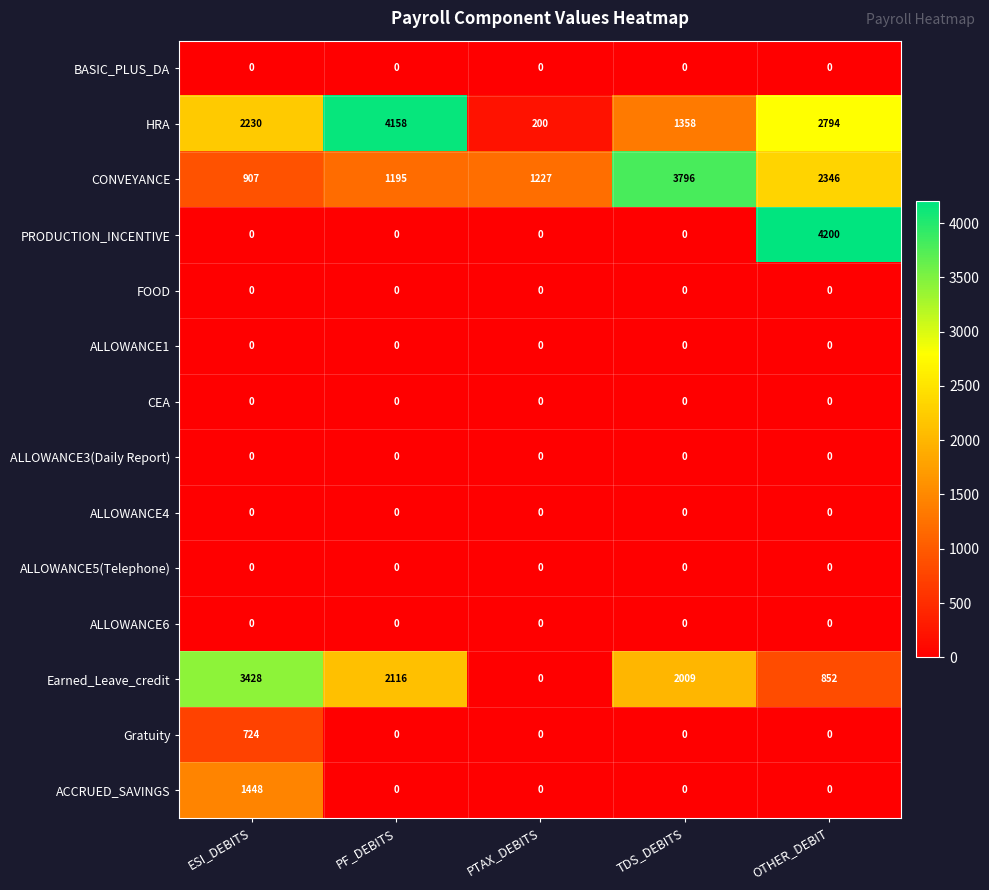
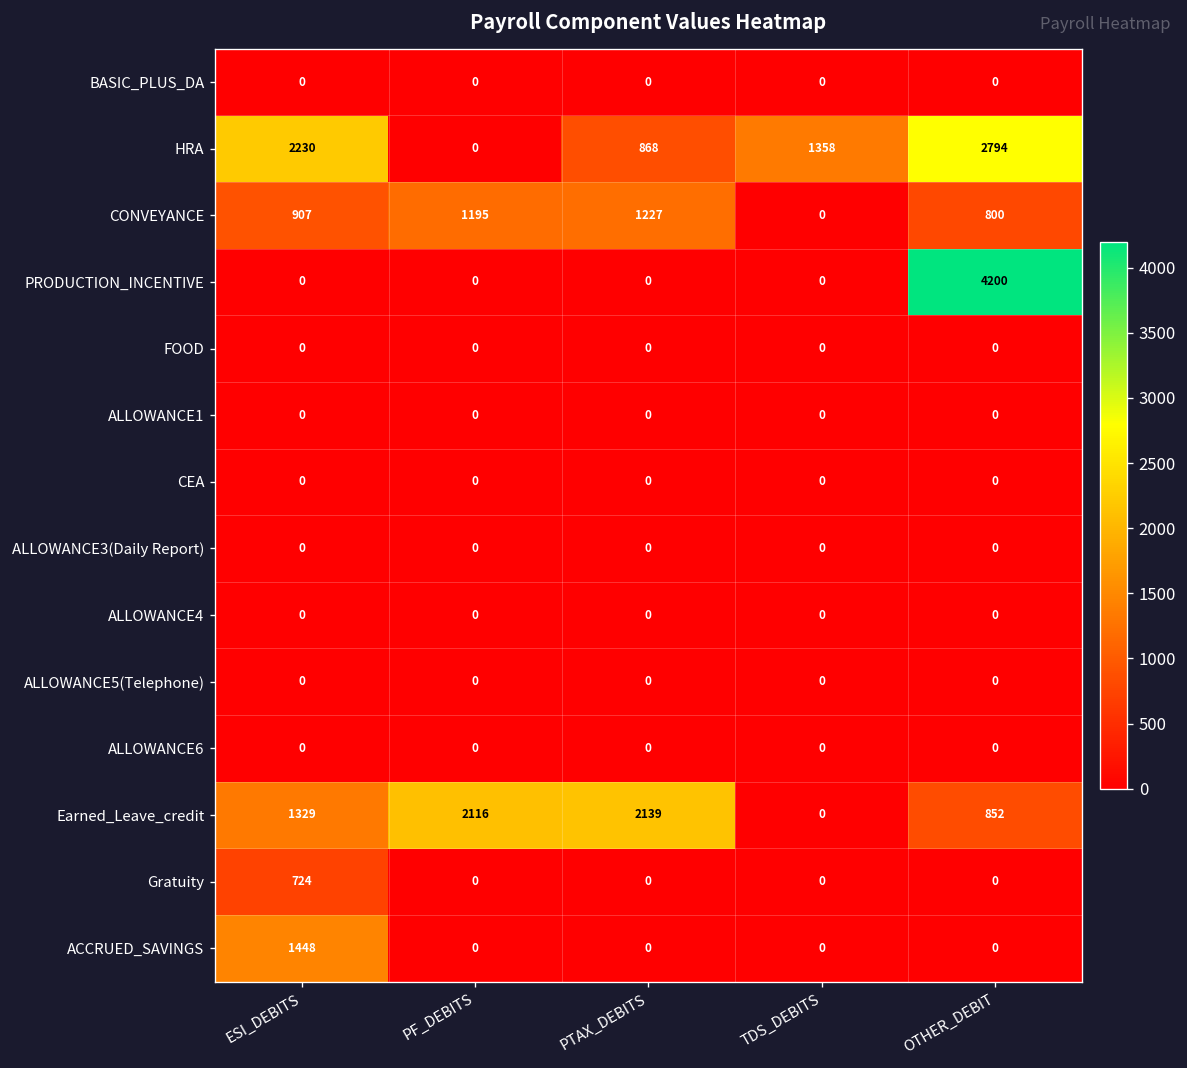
HRA, PF_DEBITS: 4158 -> 0
HRA, PTAX_DEBITS: 200 -> 868
CONVEYANCE, TDS_DEBITS: 3796 -> 0
CONVEYANCE, OTHER_DEBIT: 2346 -> 800
Earned_Leave_credit, ESI_DEBITS: 3428 -> 1329
Earned_Leave_credit, PTAX_DEBITS: 0 -> 2139
Earned_Leave_credit, TDS_DEBITS: 2009 -> 0
